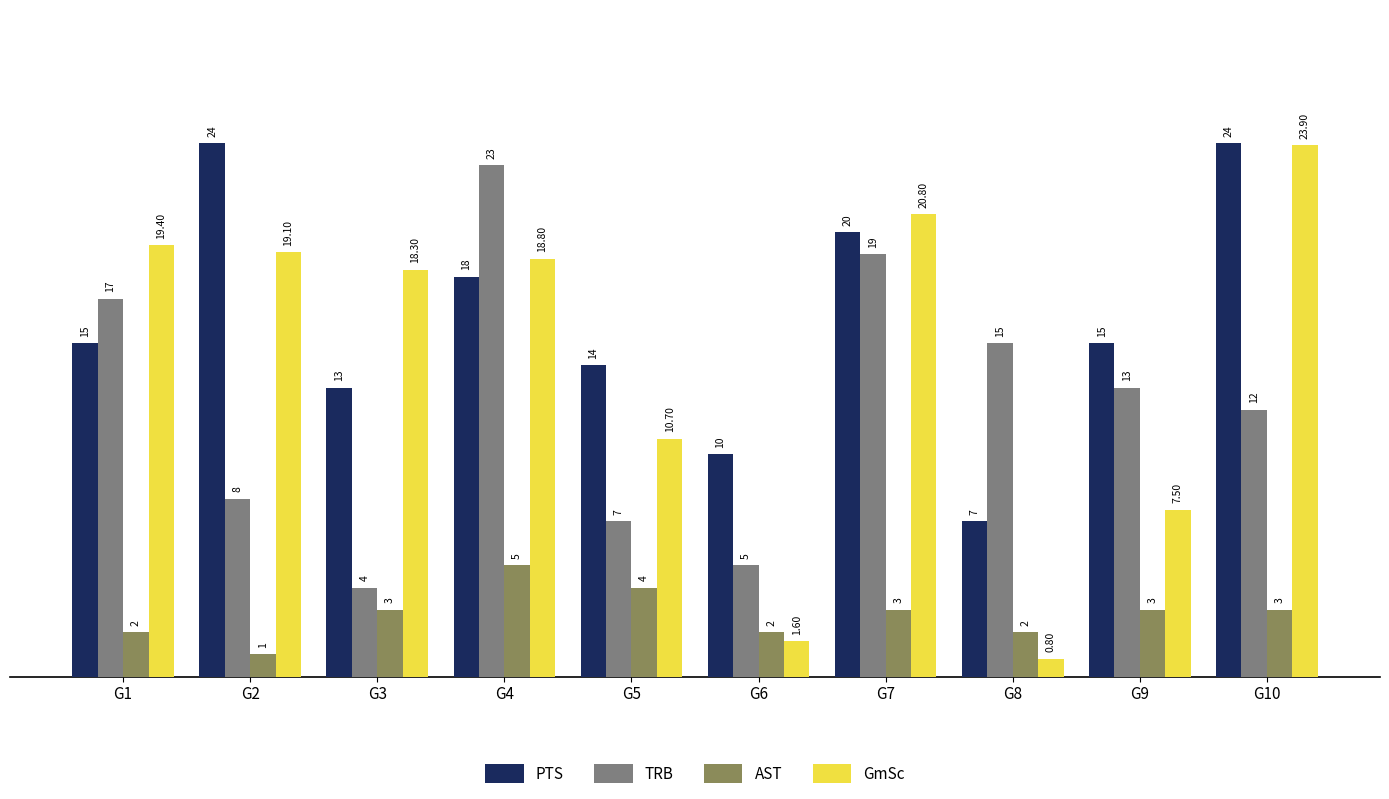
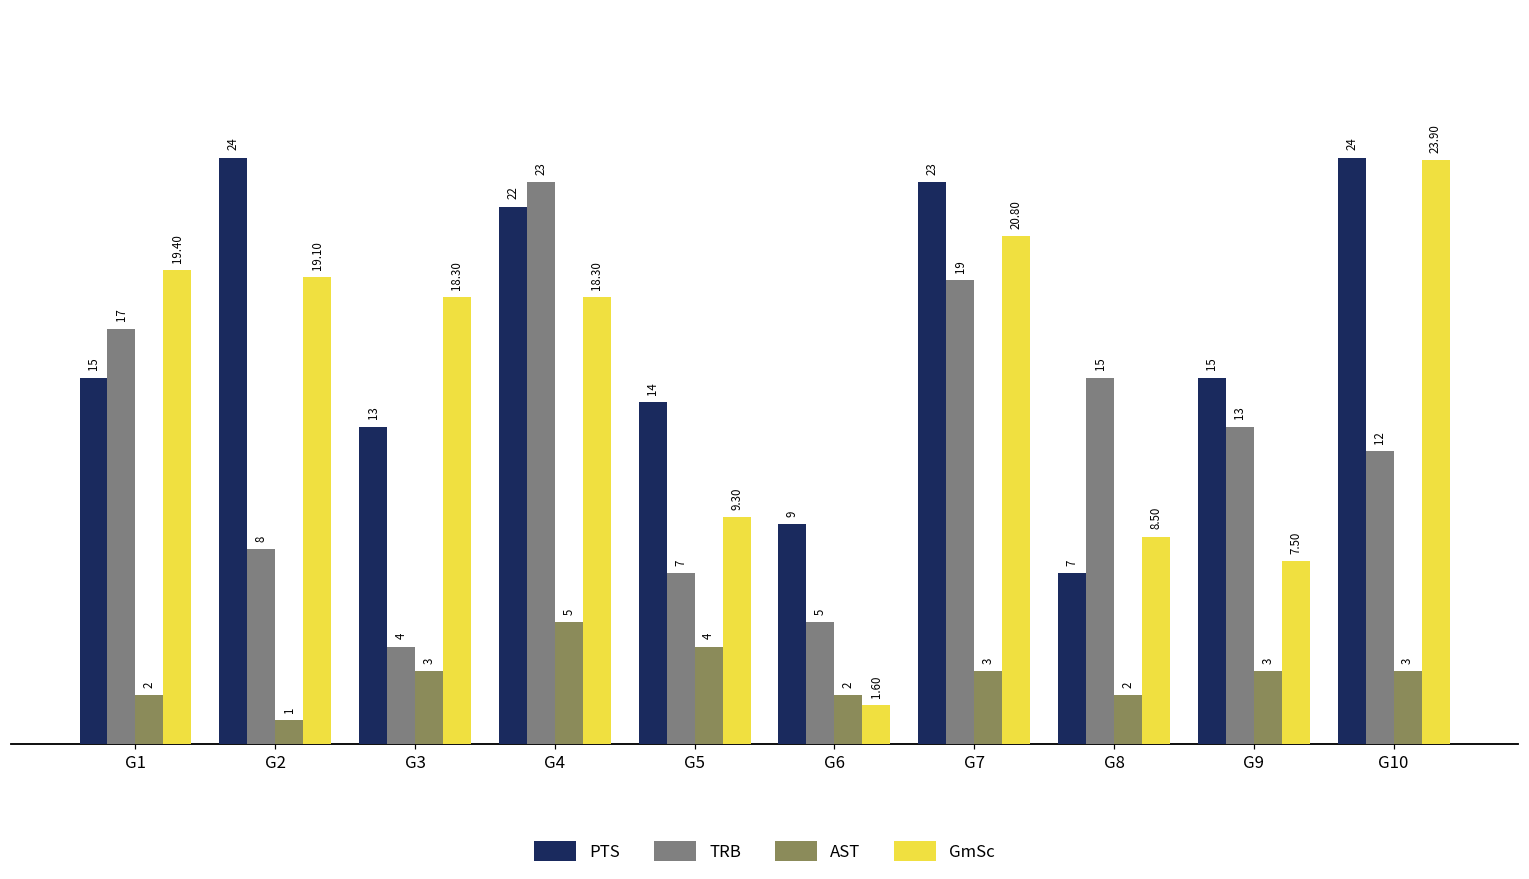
PTS, G4: 18 -> 22
GmSc, G4: 18.80 -> 18.30
GmSc, G5: 10.70 -> 9.30
PTS, G6: 10 -> 9
PTS, G7: 20 -> 23
GmSc, G8: 0.80 -> 8.50
